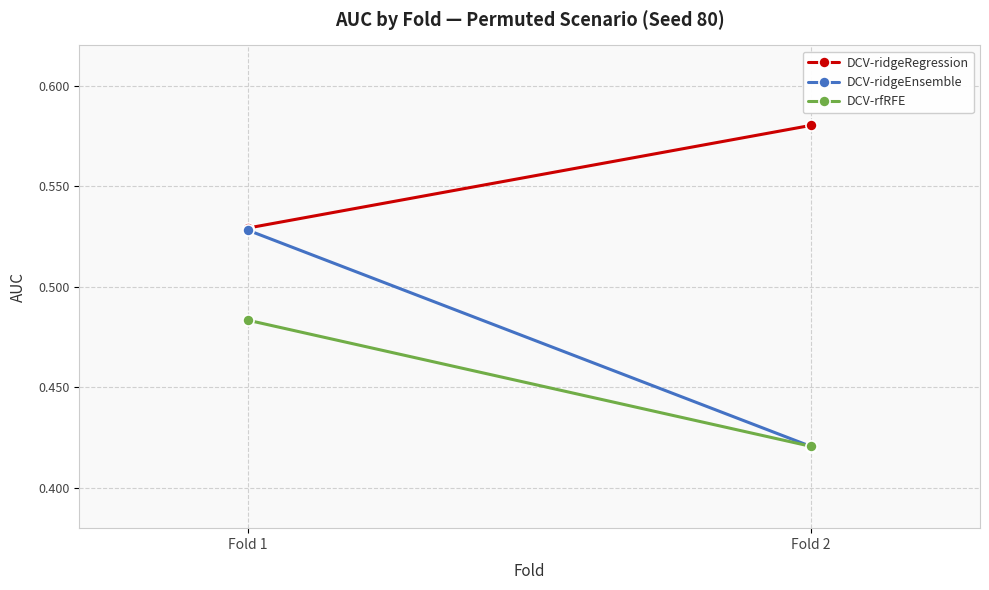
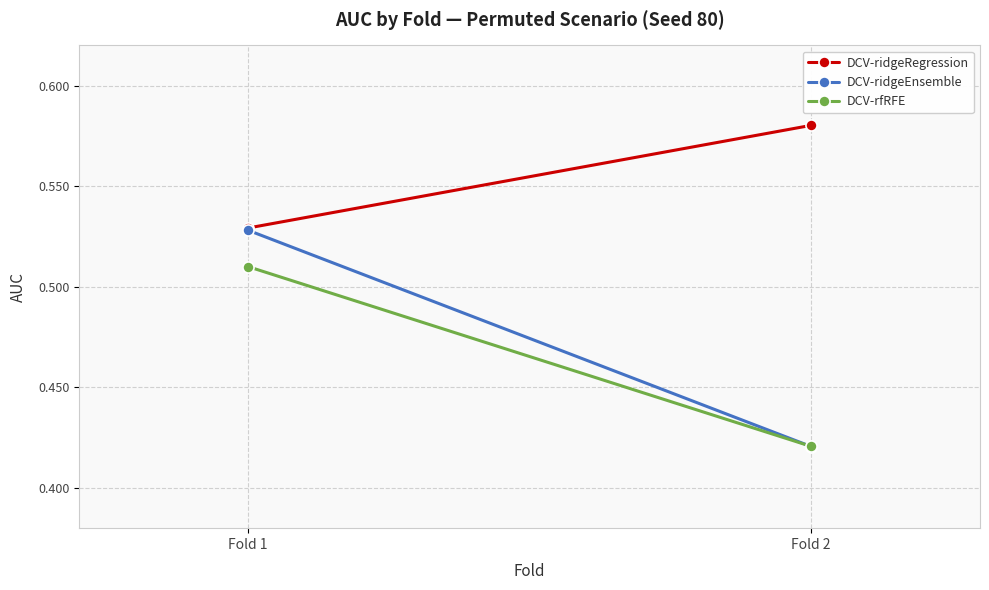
DCV-rfRFE, Fold 1: 0.483 -> 0.510
